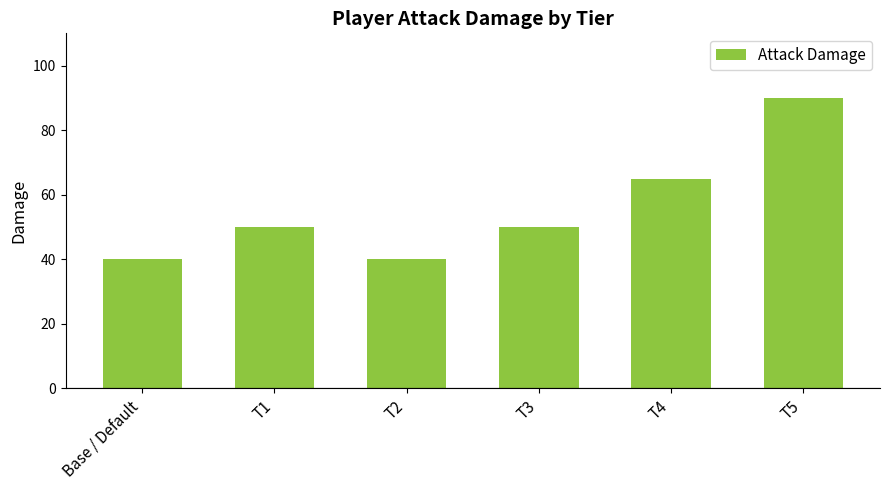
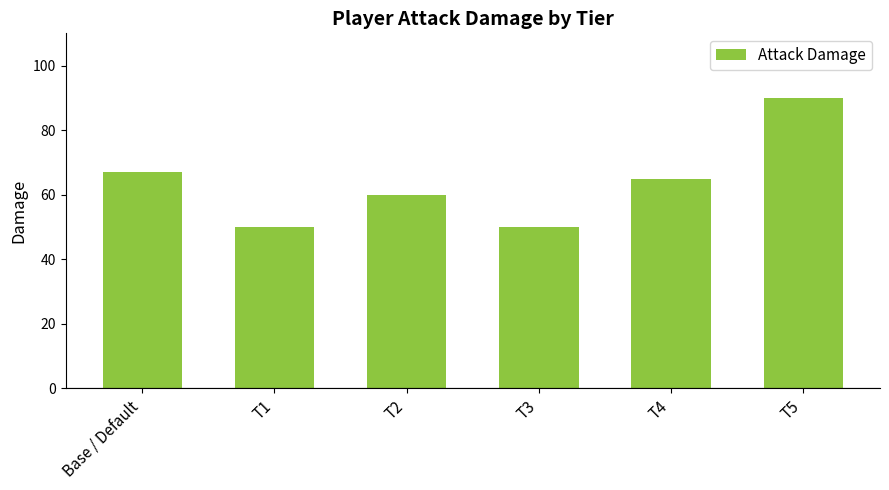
Base / Default: 40 -> 67
T2: 40 -> 60
